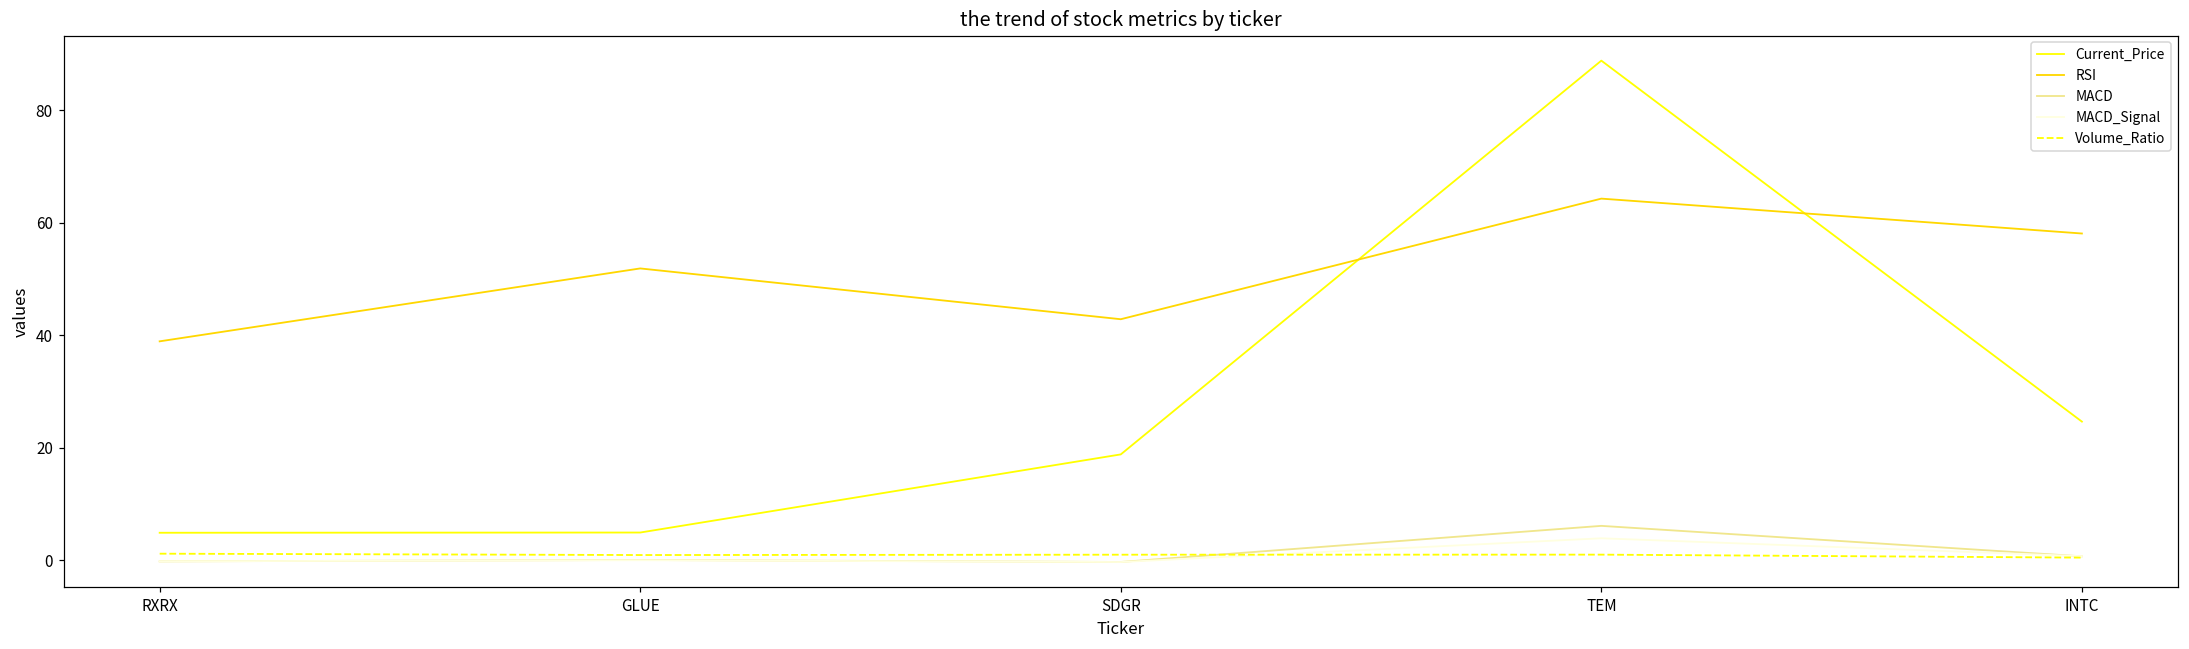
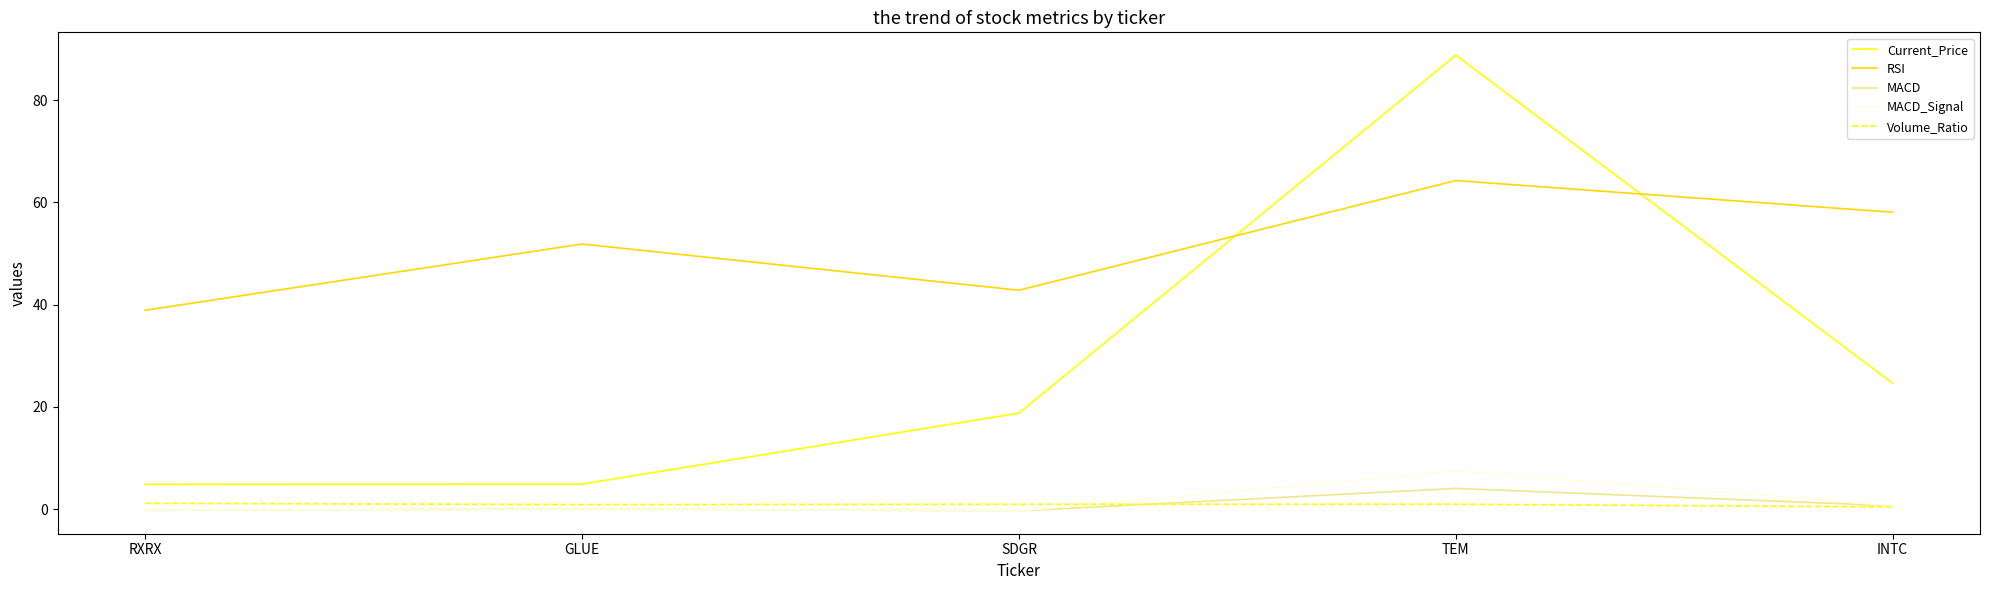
MACD, TEM: 6 -> 4
MACD_Signal, TEM: 4 -> 7
